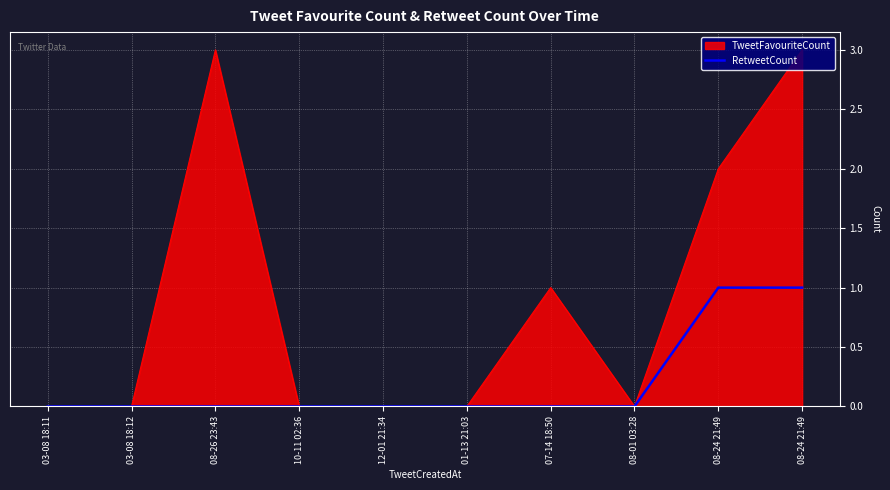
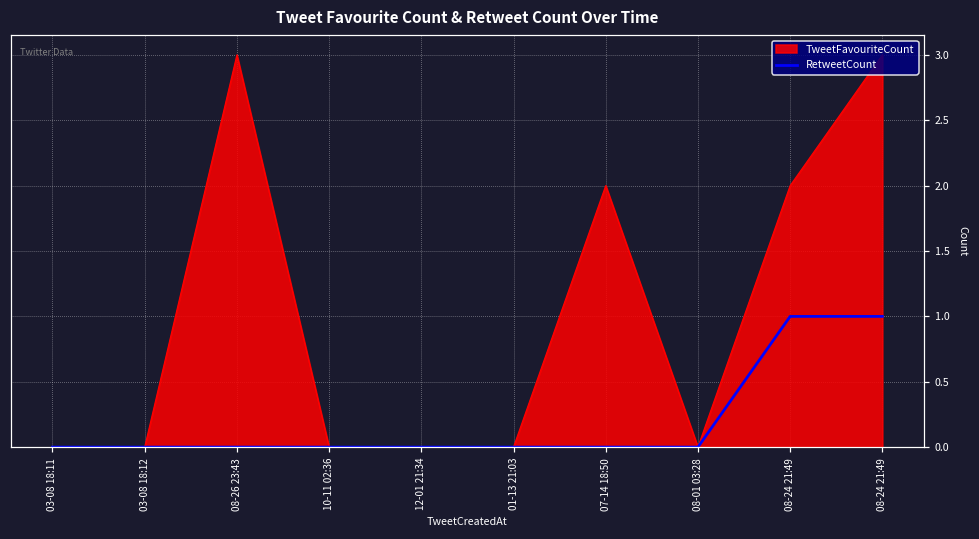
TweetFavouriteCount, 07-14 18:50: 1 -> 2
